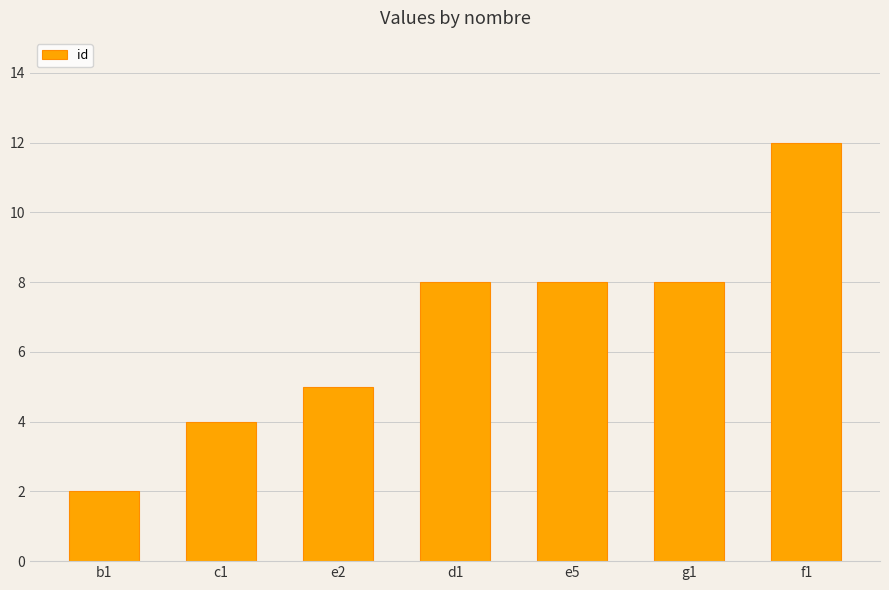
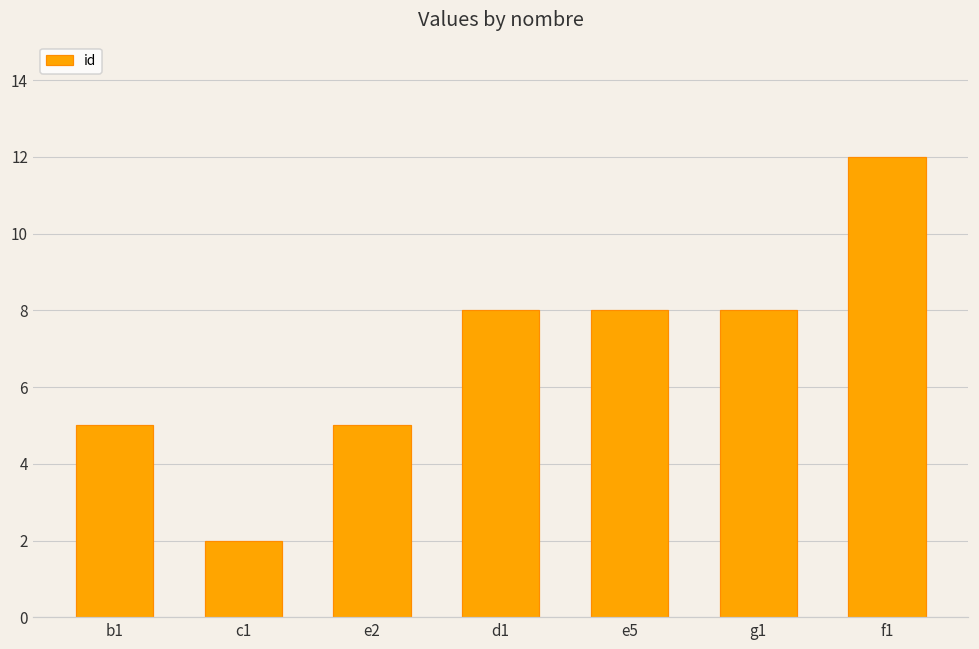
b1: 2 -> 5
c1: 4 -> 2
